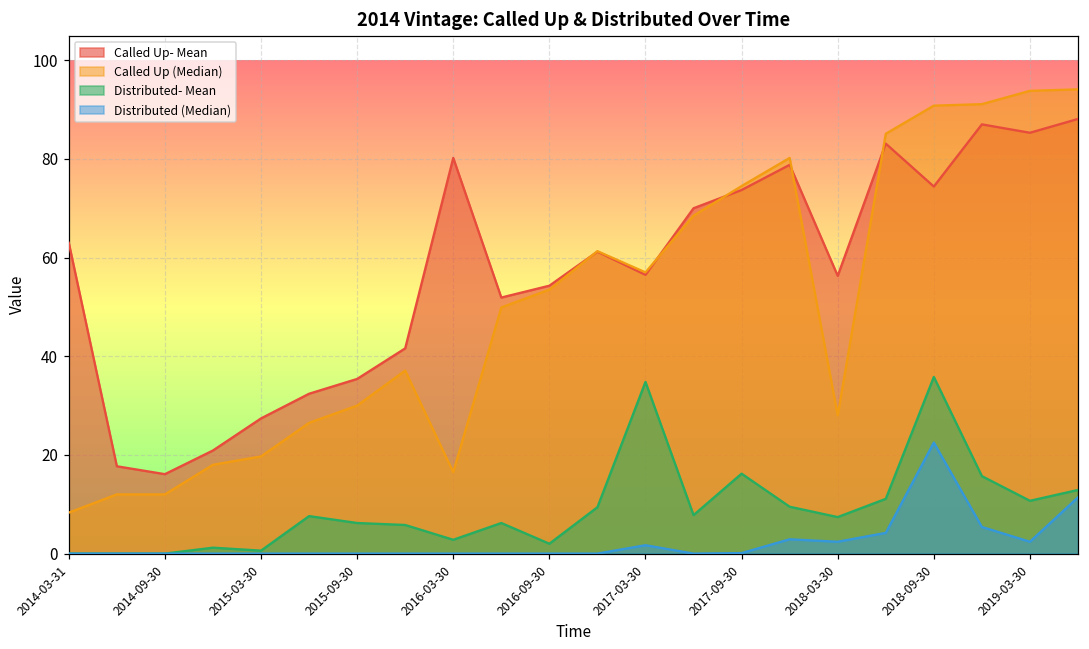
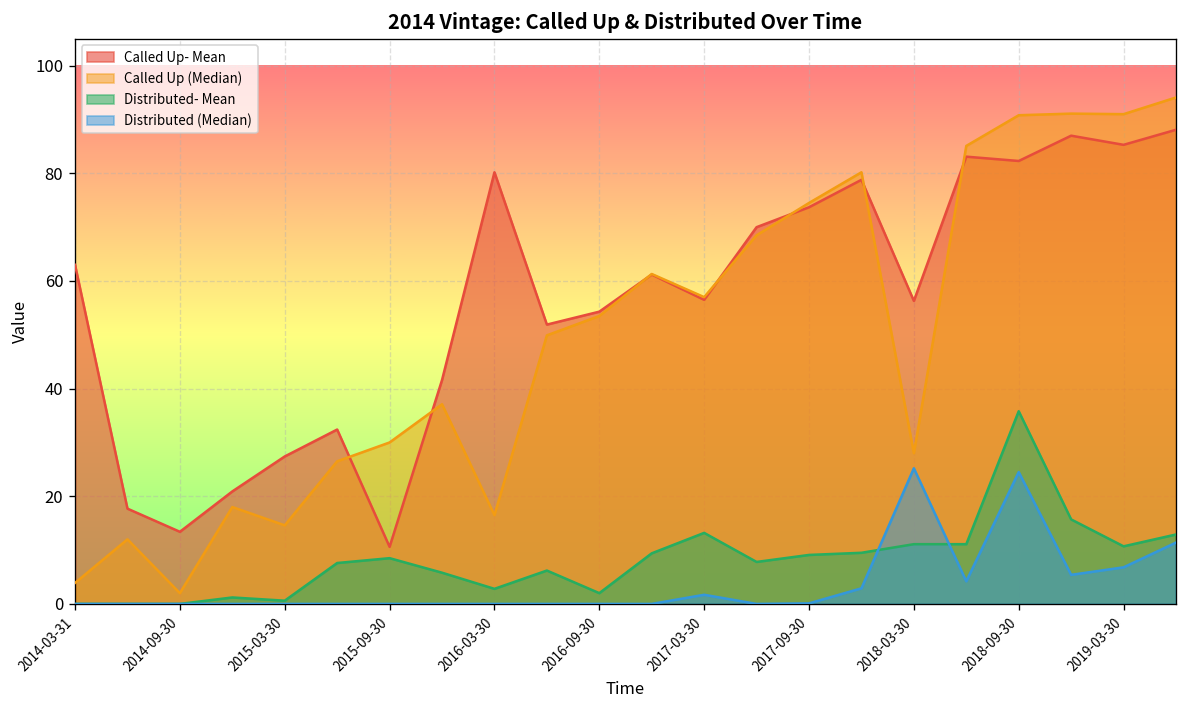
Called Up (Median), 2014-03-31: 8 -> 4
Called Up- Mean, 2014-09-30: 16 -> 13
Called Up (Median), 2014-09-30: 12 -> 2
Called Up (Median), 2015-03-30: 20 -> 15
Called Up- Mean, 2015-09-30: 35 -> 11
Distributed- Mean, 2015-09-30: 6 -> 9
Distributed- Mean, 2017-03-30: 35 -> 13
Distributed- Mean, 2017-09-30: 16 -> 9
Distributed- Mean, 2018-03-30: 7 -> 11
Distributed (Median), 2018-03-30: 2 -> 25
Called Up- Mean, 2018-09-30: 74 -> 82
Distributed (Median), 2018-09-30: 23 -> 25
Called Up (Median), 2019-03-30: 94 -> 91
Distributed (Median), 2019-03-30: 2 -> 7
